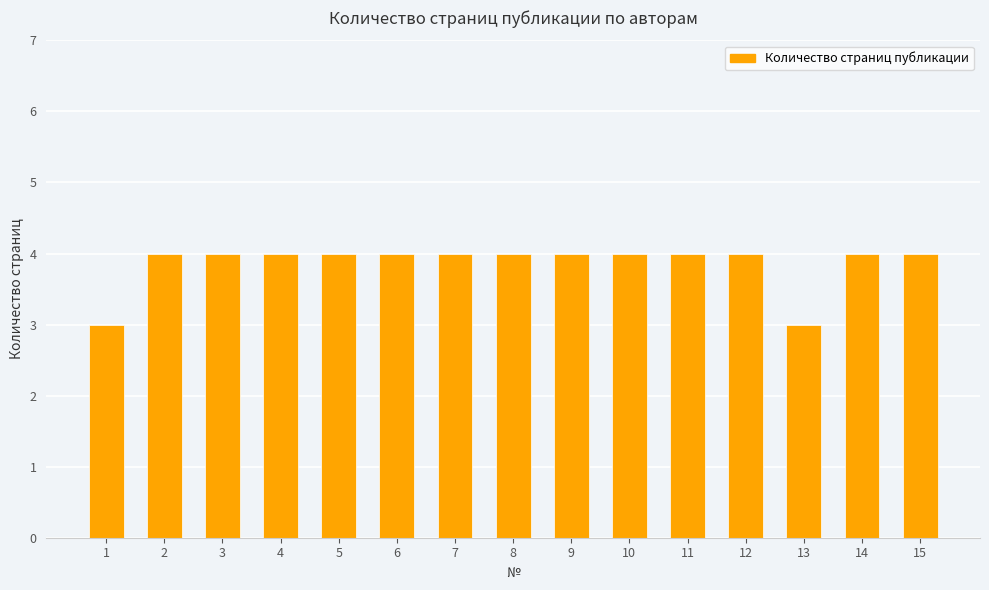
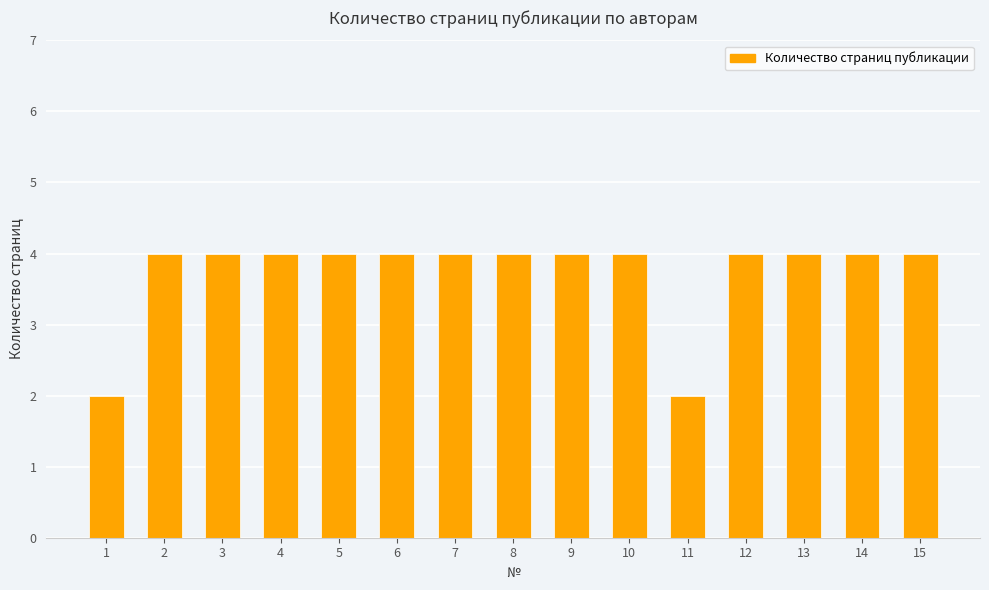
1: 3 -> 2
11: 4 -> 2
13: 3 -> 4
